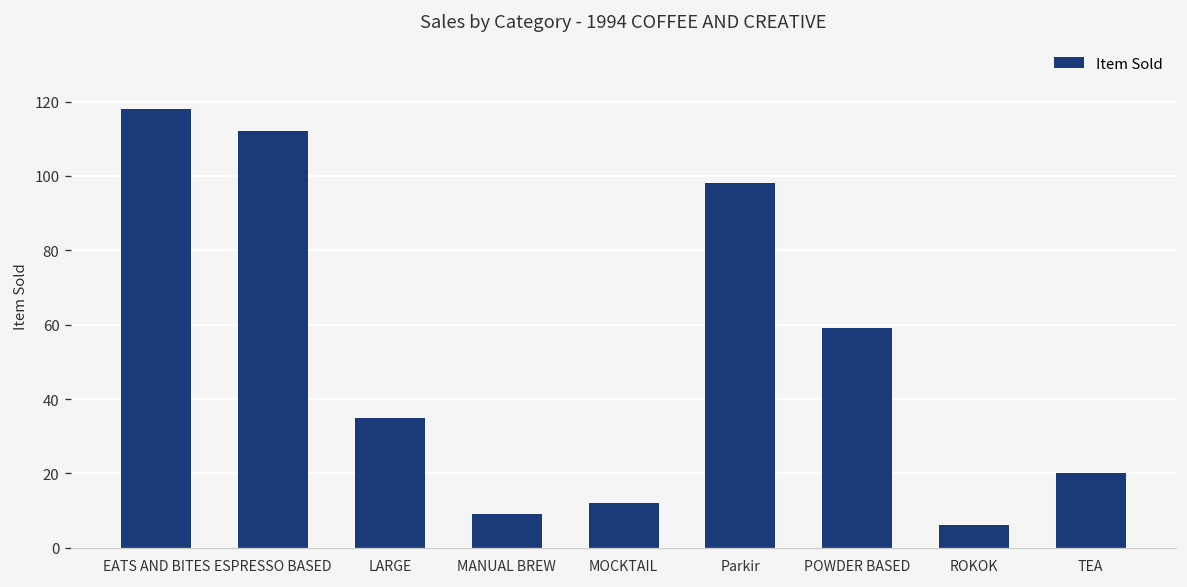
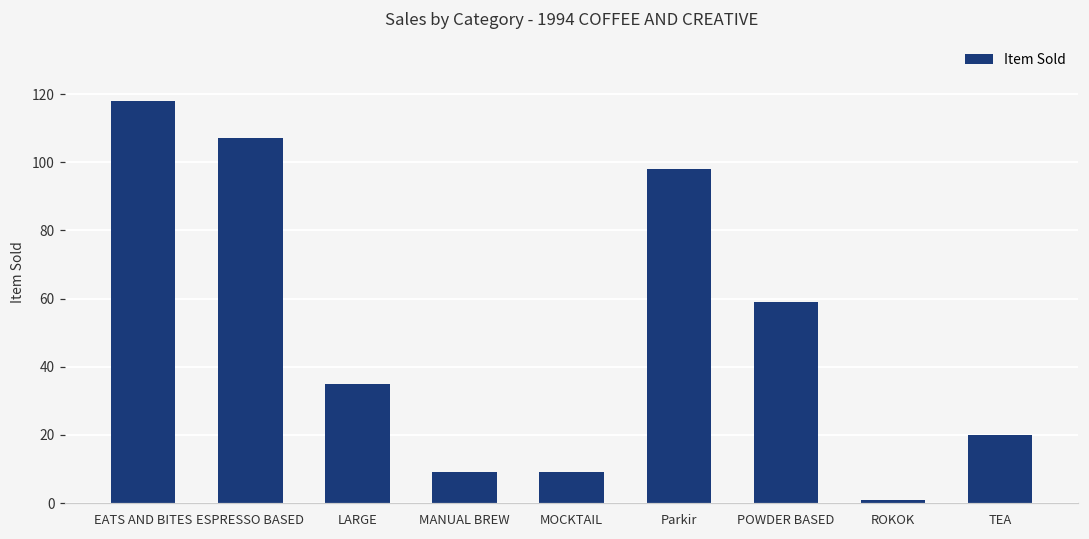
ESPRESSO BASED: 112 -> 107
MOCKTAIL: 12 -> 9
ROKOK: 6 -> 1
